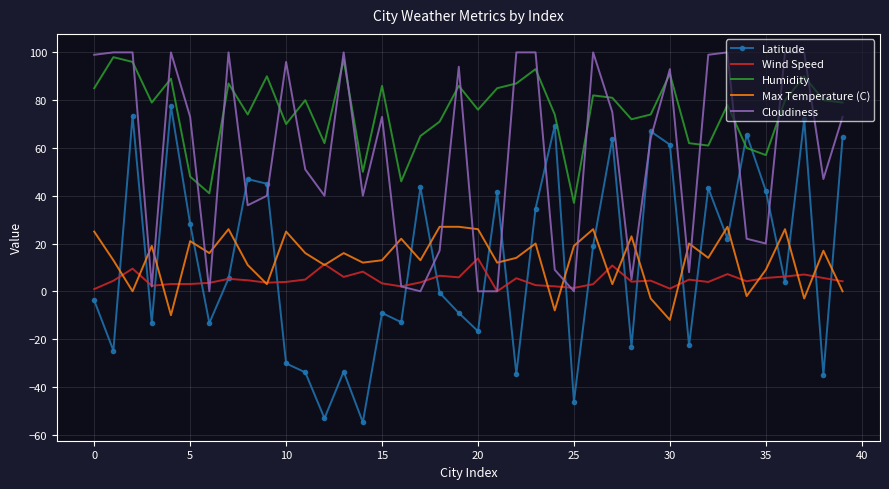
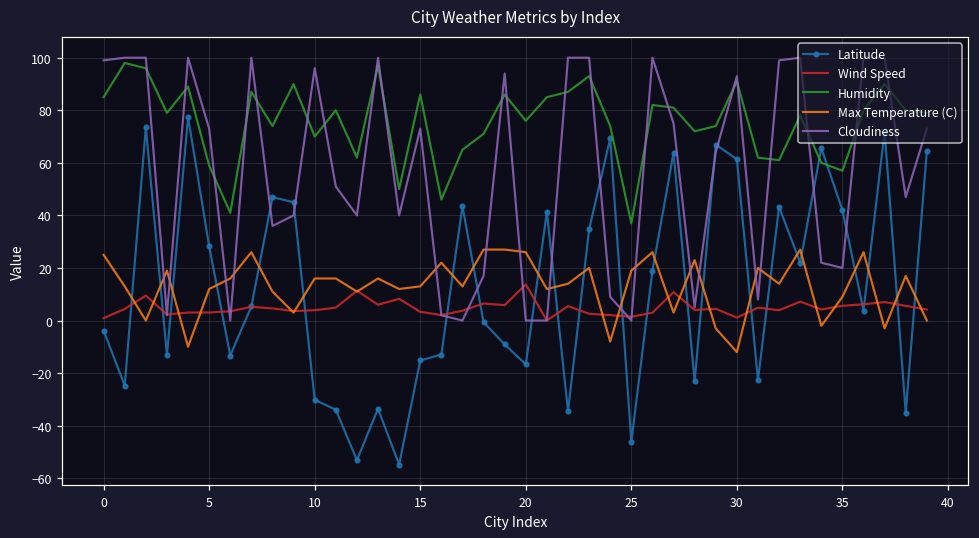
Humidity, 5: 48 -> 59
Max Temperature (C), 5: 21 -> 12
Max Temperature (C), 10: 25 -> 16
Latitude, 15: -9 -> -15
